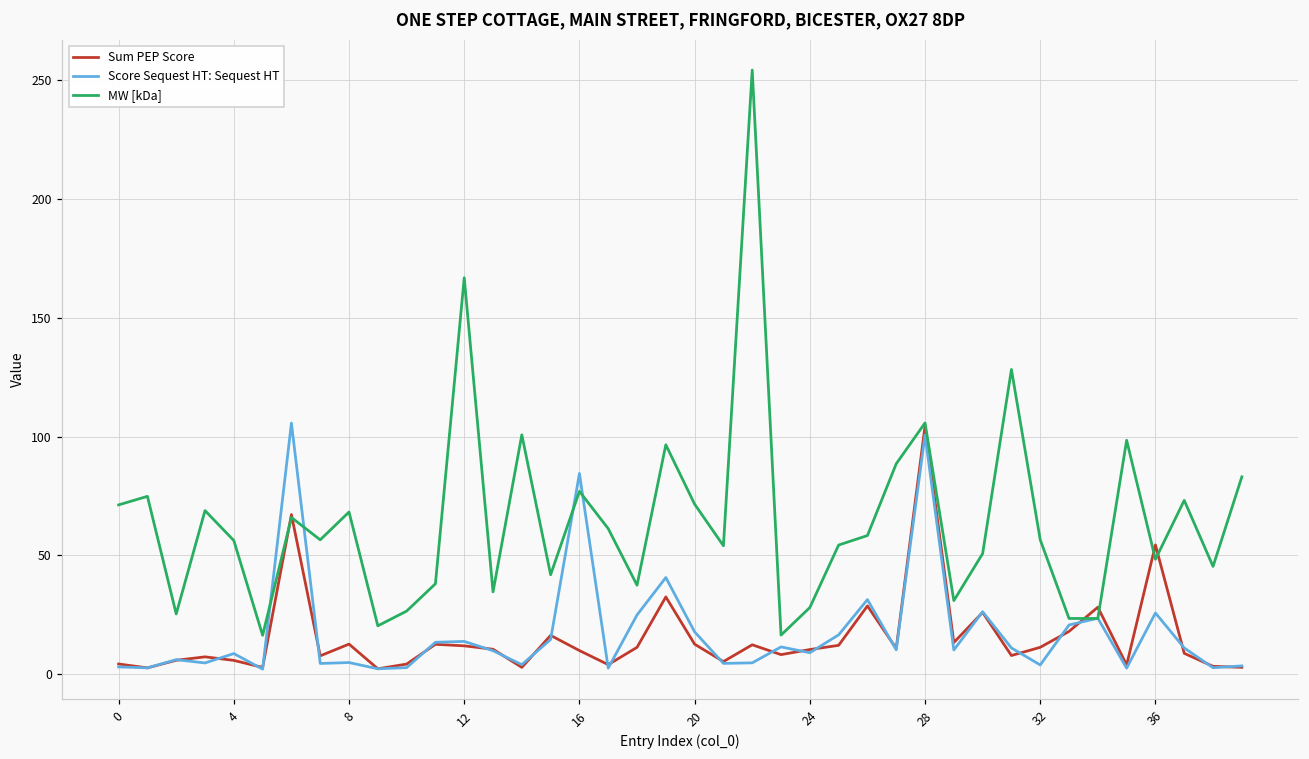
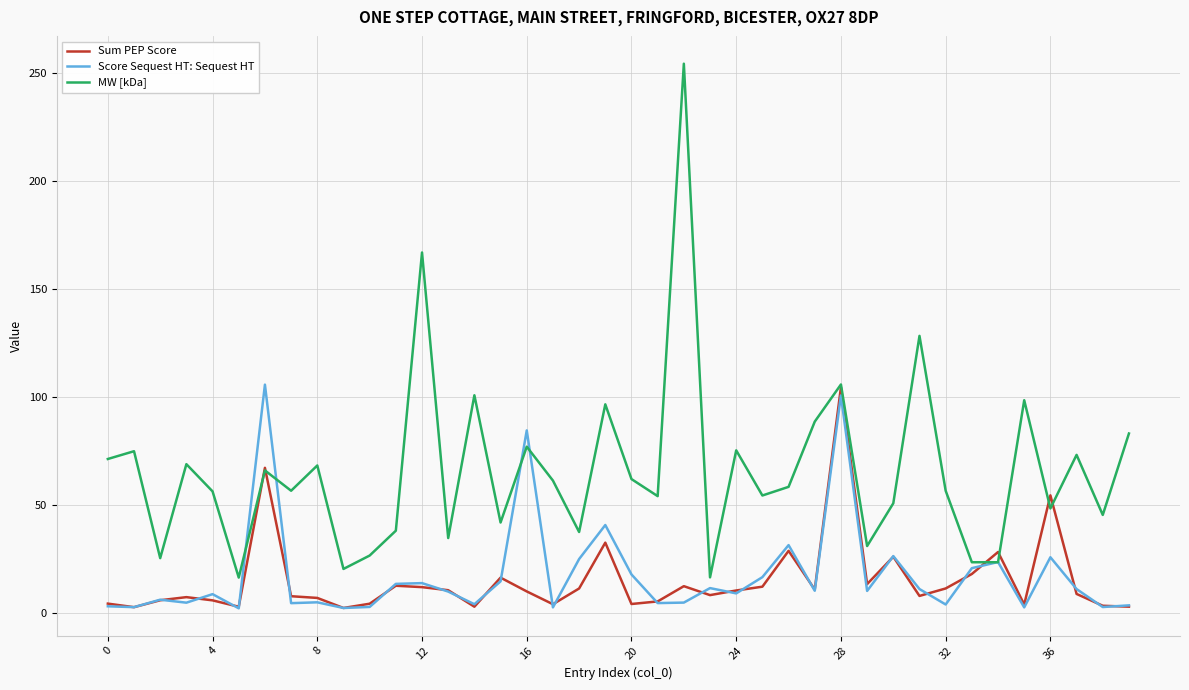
Sum PEP Score, 8: 13 -> 7
Sum PEP Score, 20: 13 -> 4
MW [kDa], 20: 72 -> 62
MW [kDa], 24: 28 -> 75
